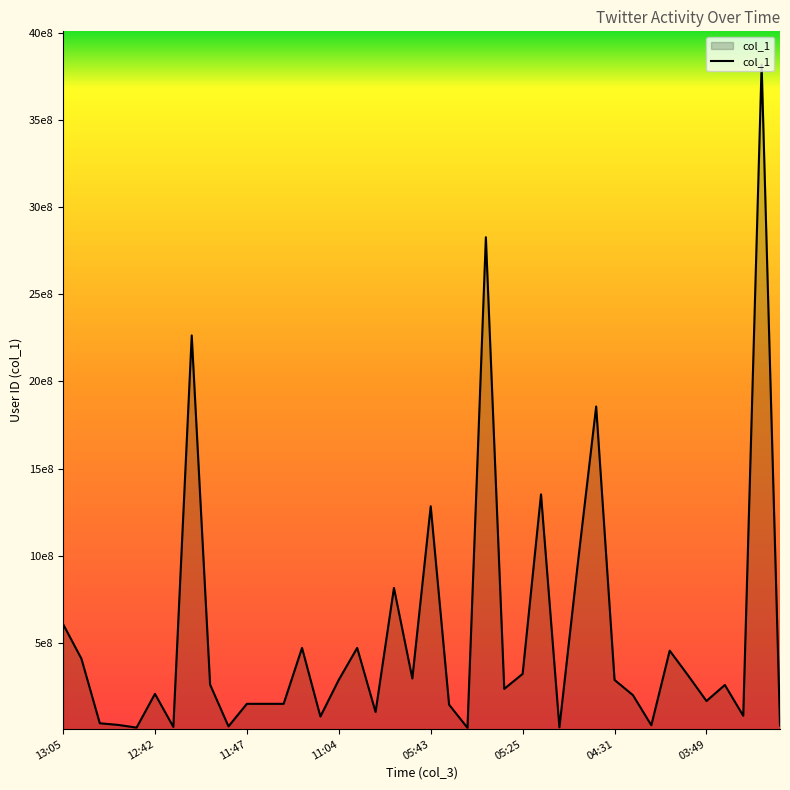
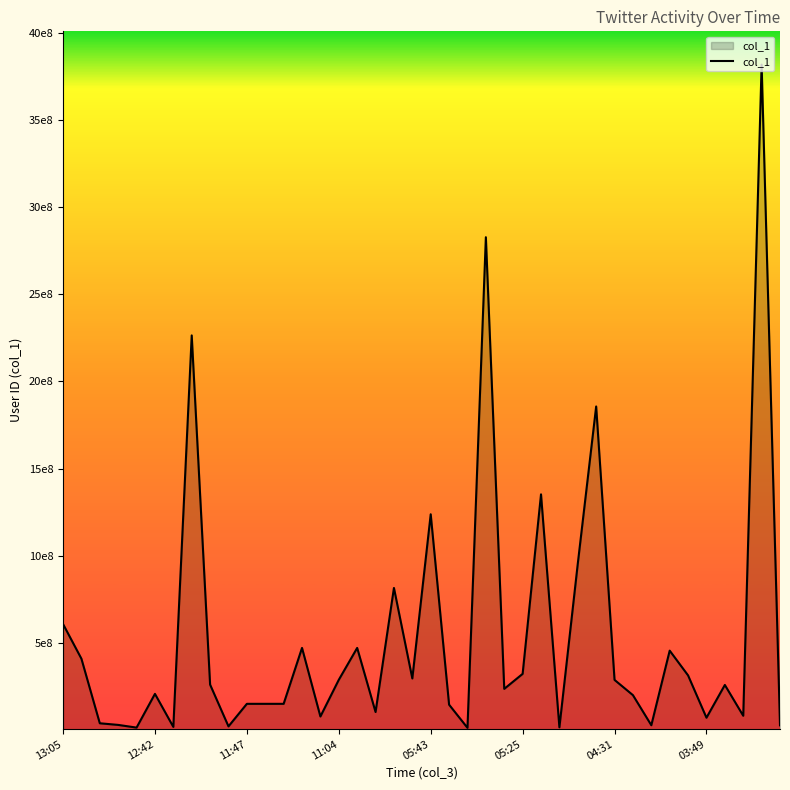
05:43: 1280000000 -> 1240000000
03:49: 170000000 -> 70000000
